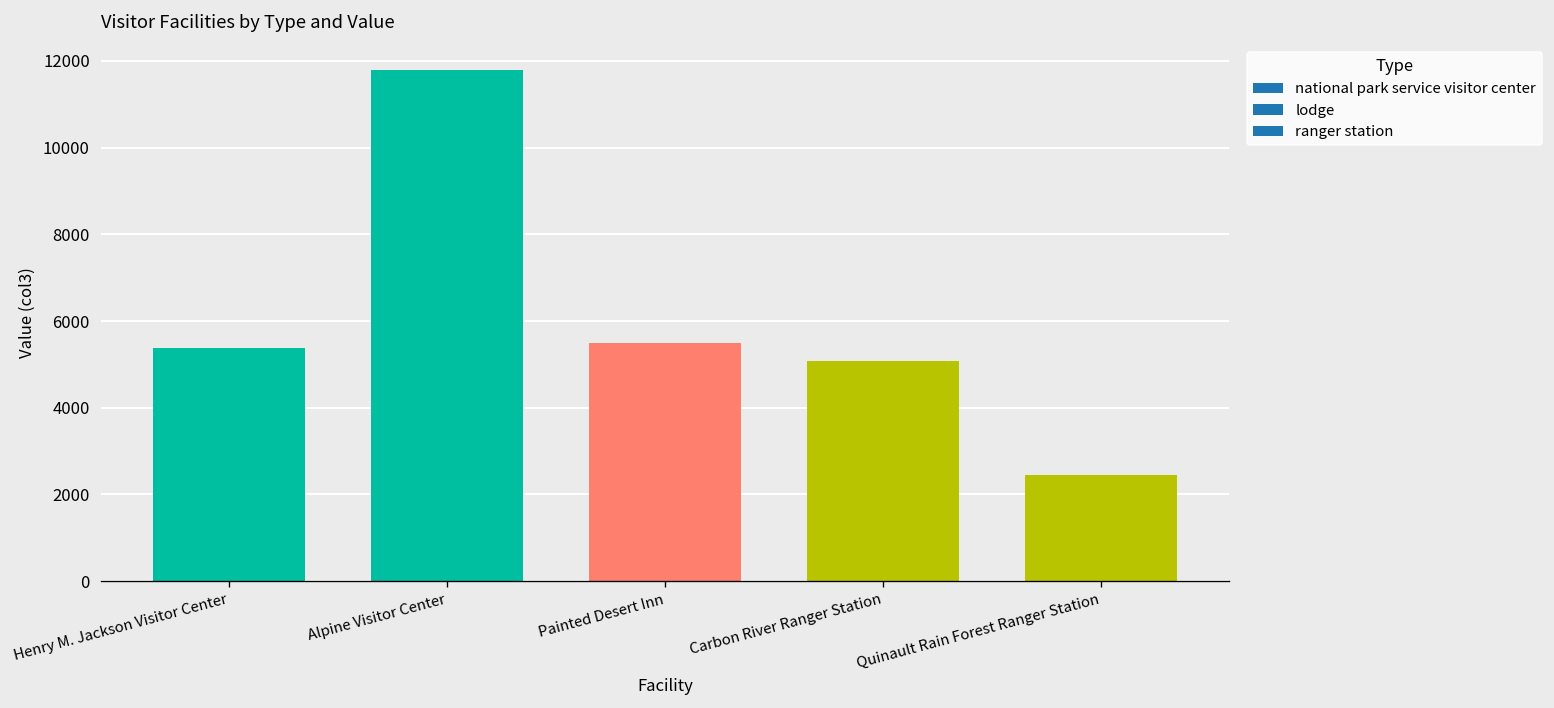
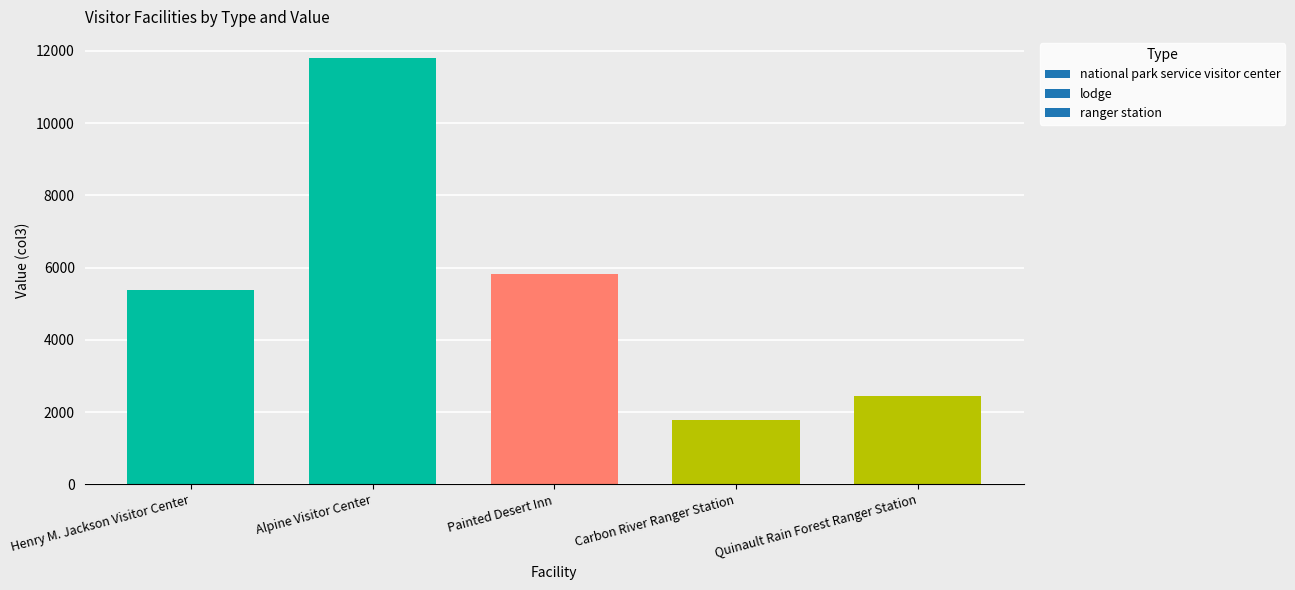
Painted Desert Inn: 5500 -> 5800
Carbon River Ranger Station: 5100 -> 1800
